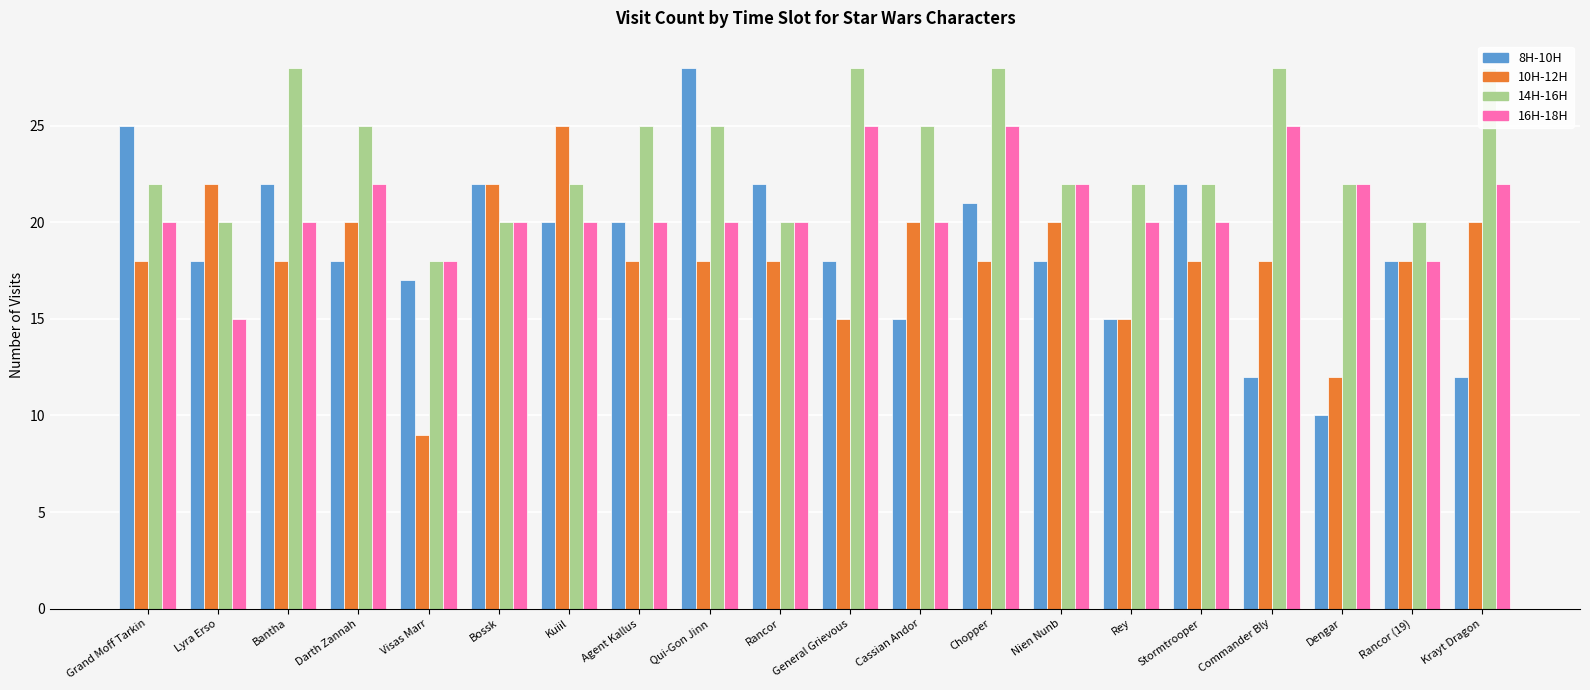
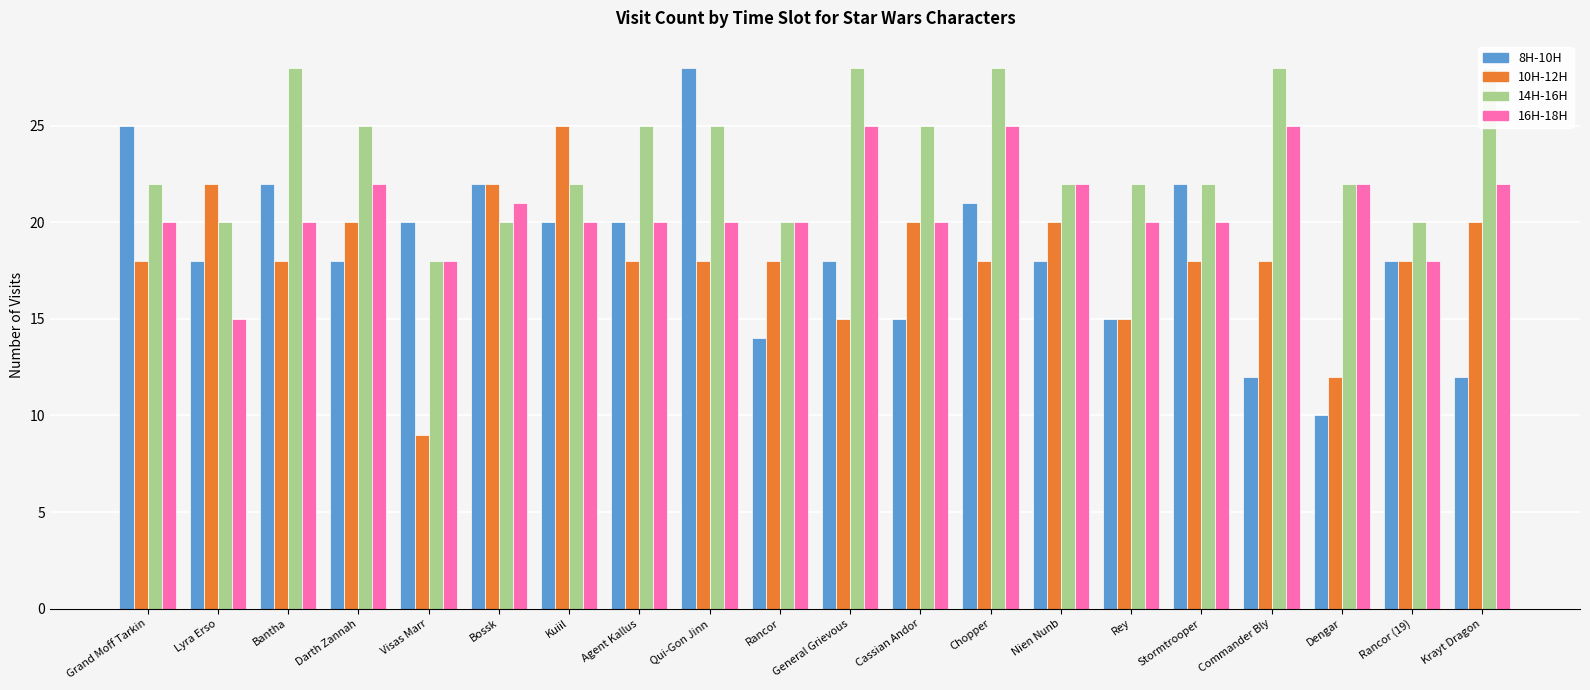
8H-10H, Visas Marr: 17 -> 20
16H-18H, Bossk: 20 -> 21
8H-10H, Rancor: 22 -> 14
